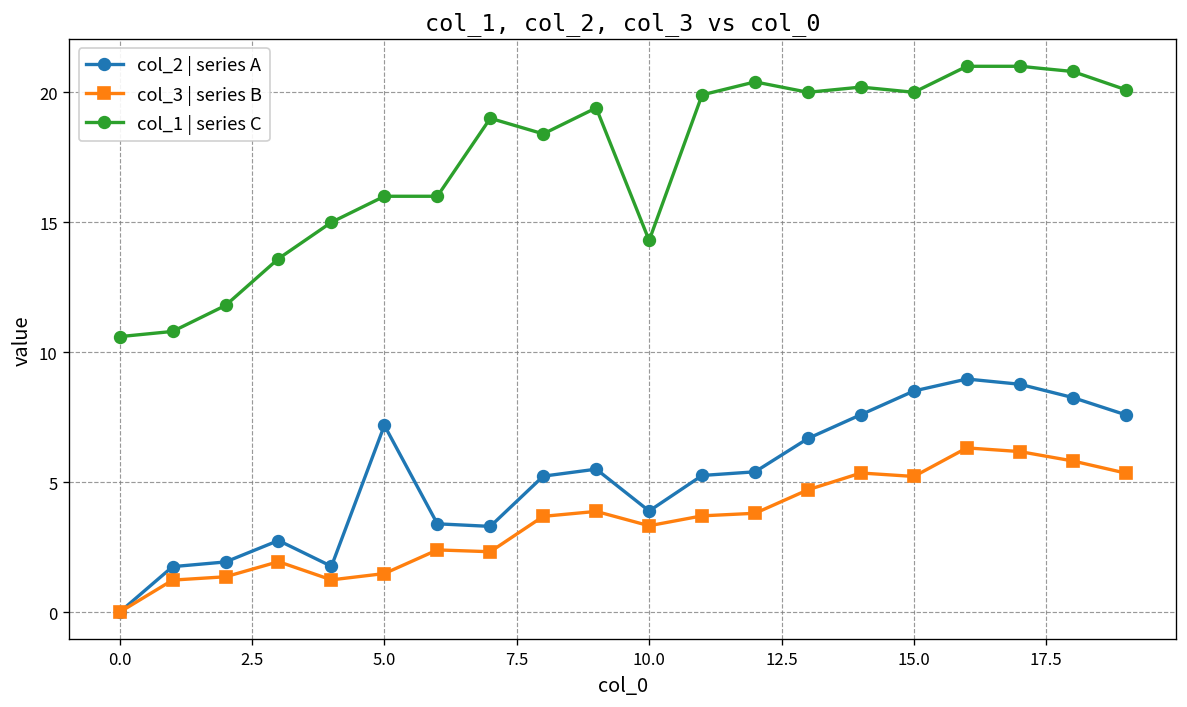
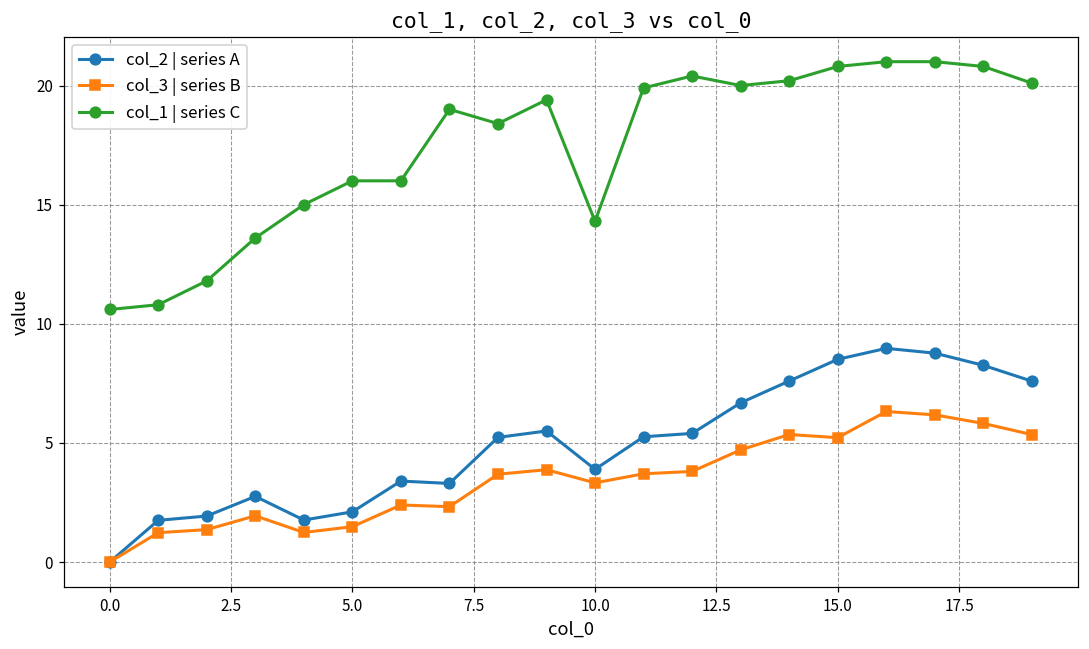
col_2 | series A, 5.0: 7.2 -> 2.1
col_1 | series C, 15.0: 20.0 -> 20.8
